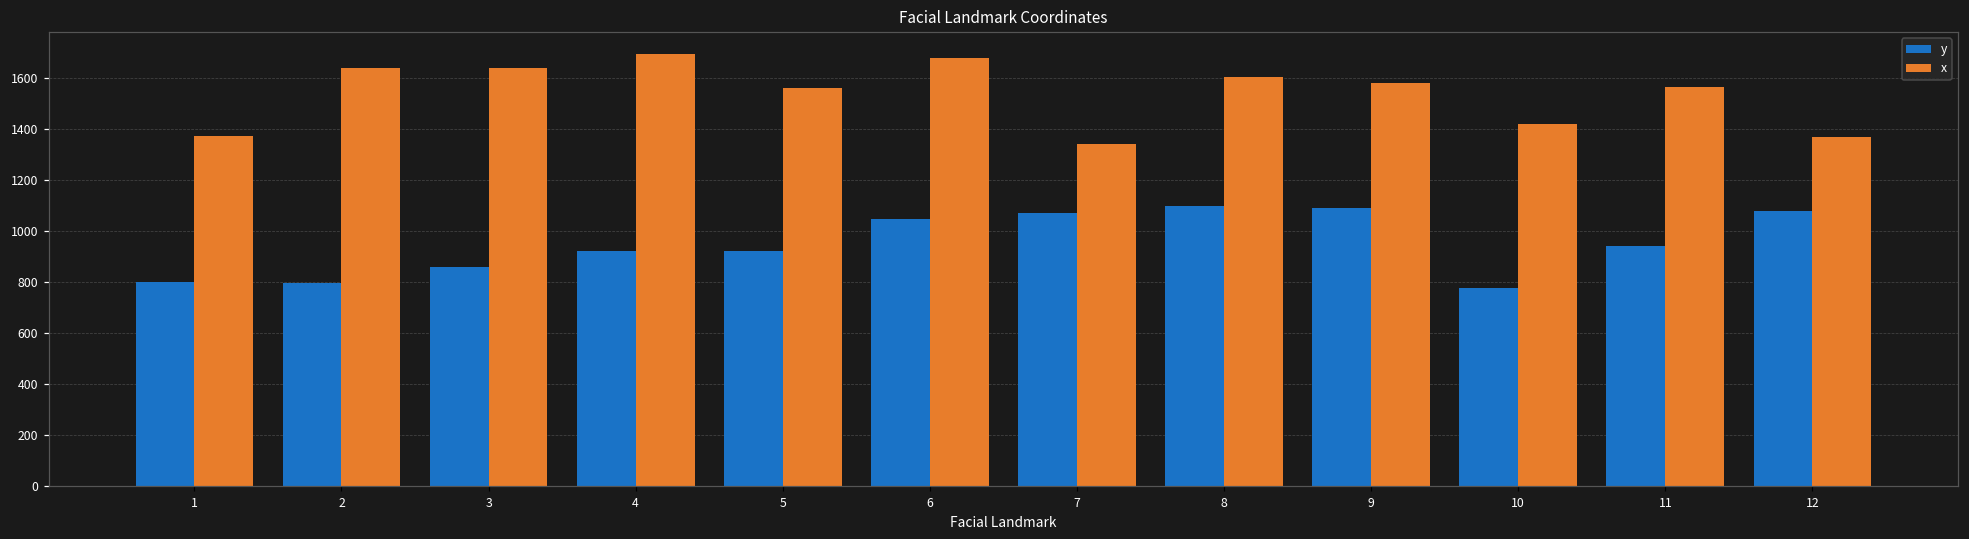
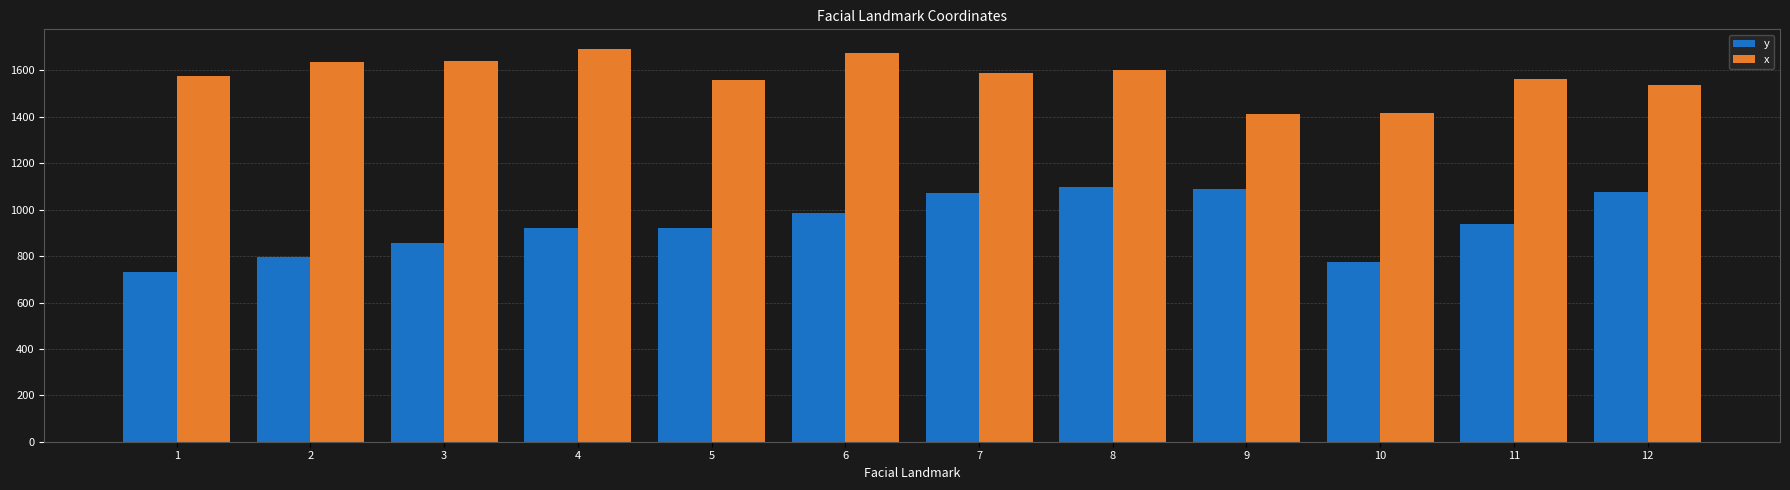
y, 1: 800 -> 730
x, 1: 1370 -> 1580
y, 6: 1050 -> 980
x, 7: 1340 -> 1590
x, 9: 1580 -> 1410
x, 12: 1370 -> 1540
